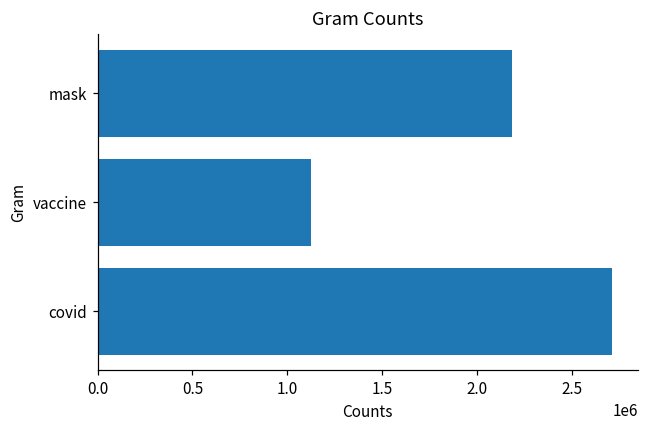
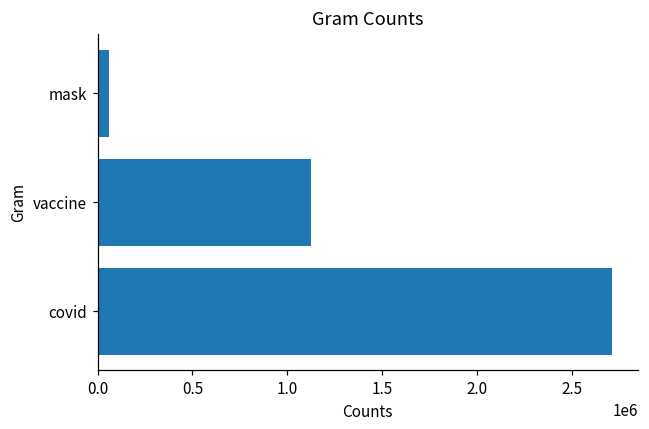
mask: 2180000 -> 60000
